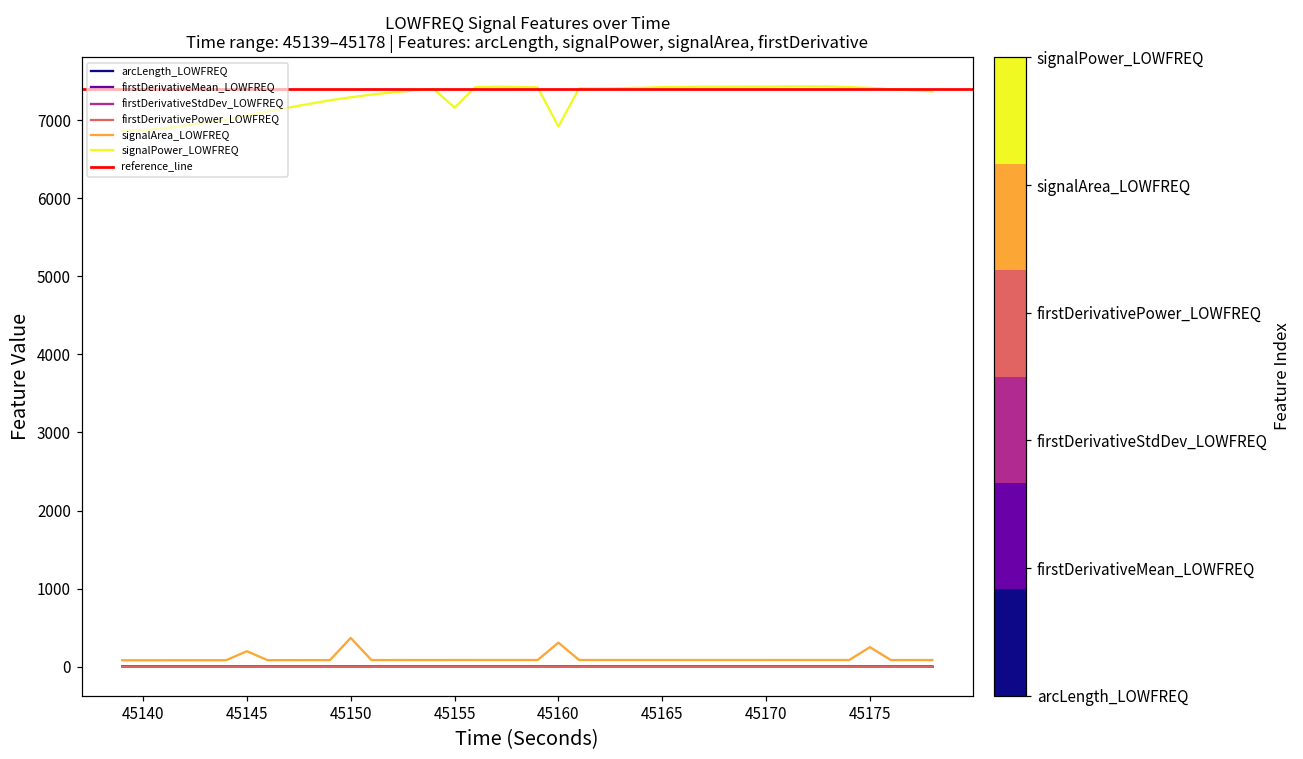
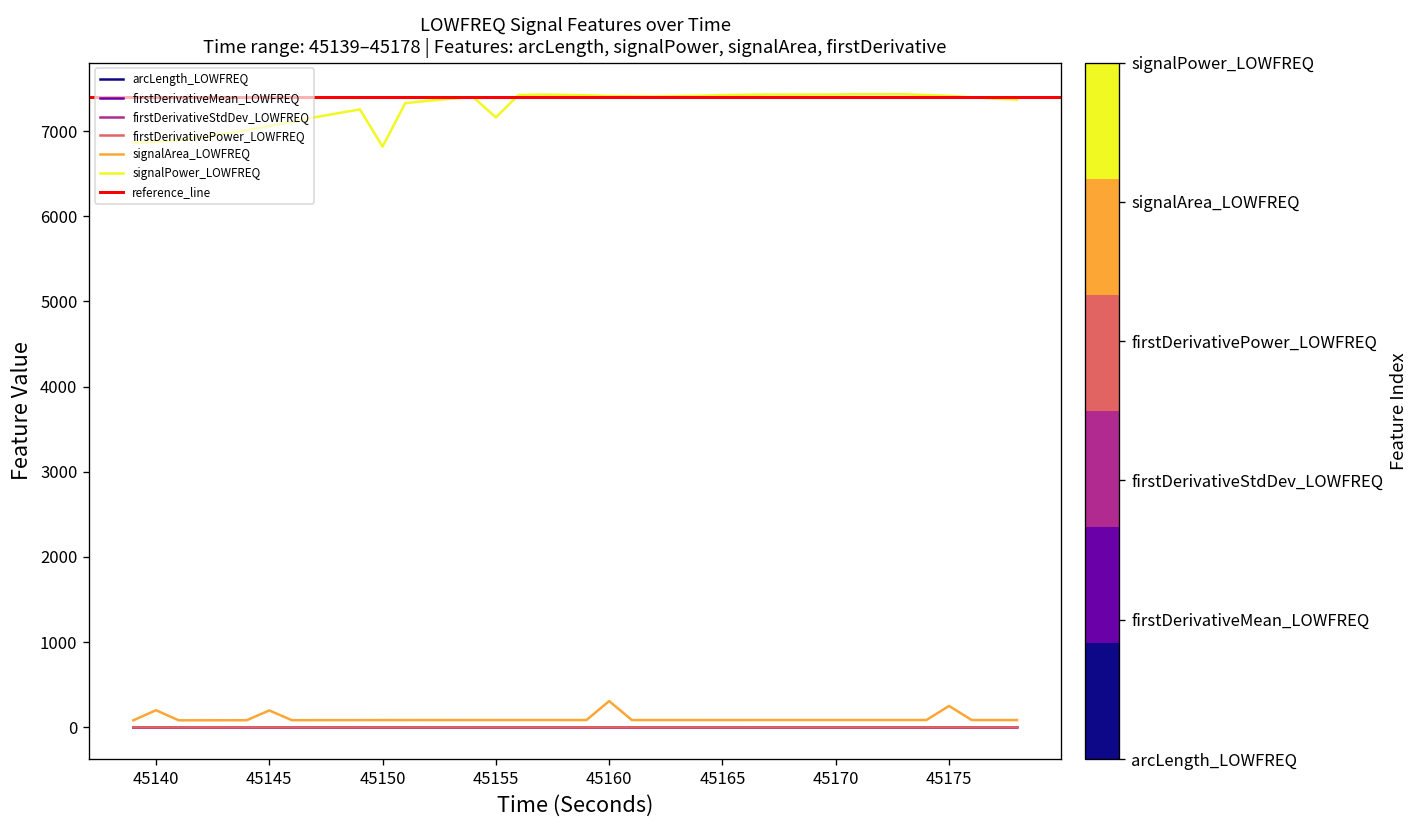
signalArea_LOWFREQ, 45140: 100 -> 200
signalArea_LOWFREQ, 45150: 400 -> 100
signalPower_LOWFREQ, 45150: 7300 -> 6800
signalPower_LOWFREQ, 45160: 6900 -> 7400
